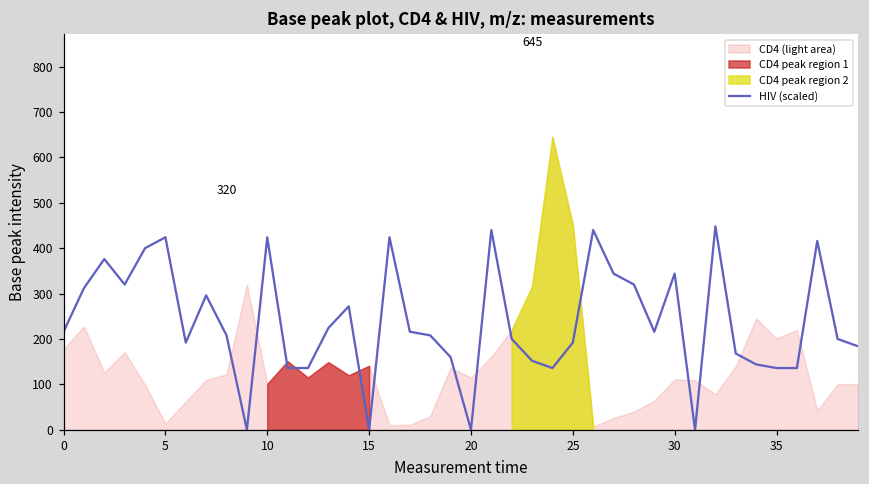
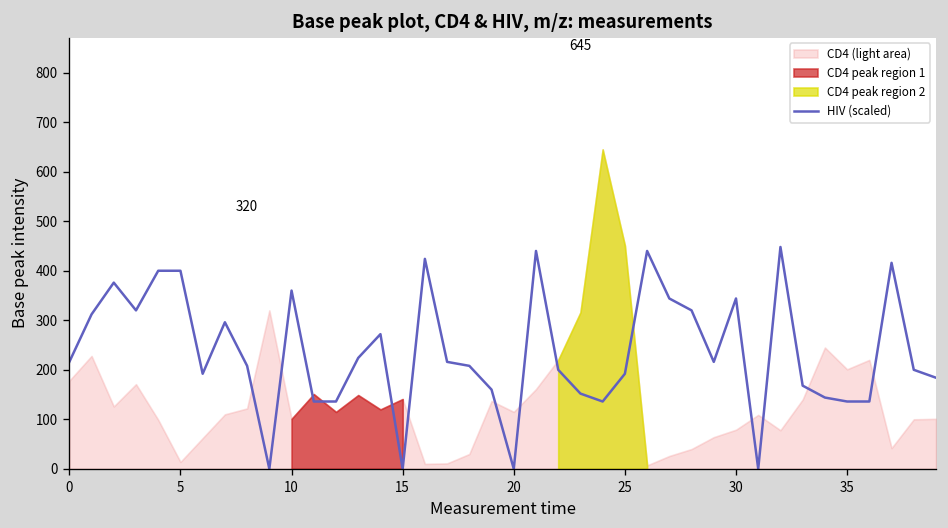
HIV (scaled), 5: 420 -> 400
HIV (scaled), 10: 420 -> 360
CD4 (light area), 30: 110 -> 80
